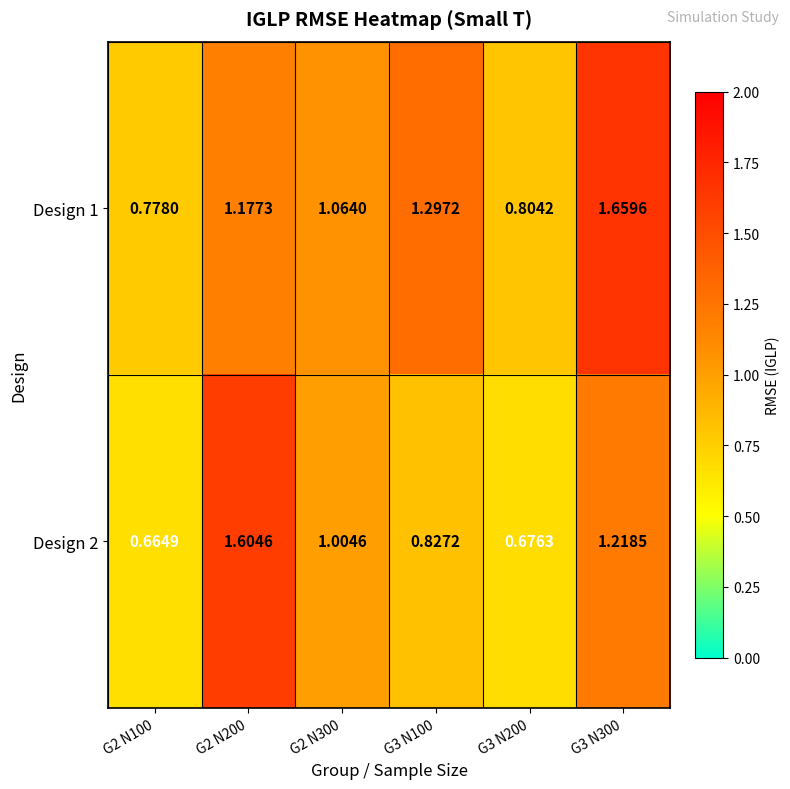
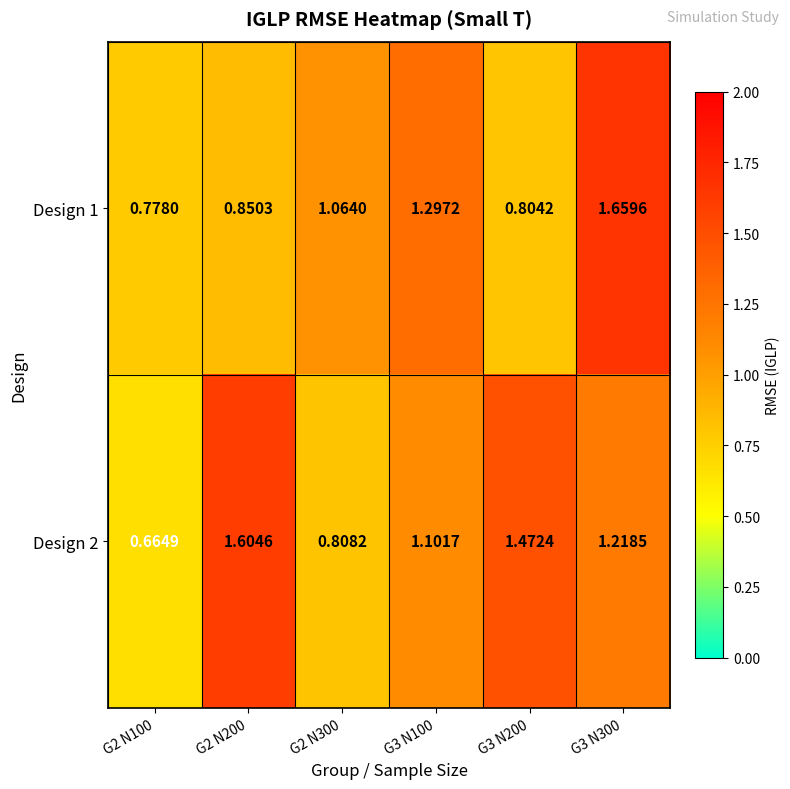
Design 1, G2 N200: 1.1773 -> 0.8503
Design 2, G2 N300: 1.0046 -> 0.8082
Design 2, G3 N100: 0.8272 -> 1.1017
Design 2, G3 N200: 0.6763 -> 1.4724
